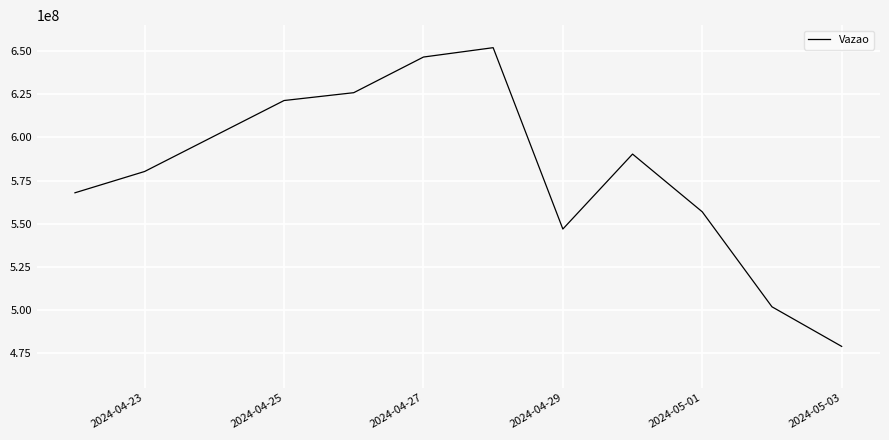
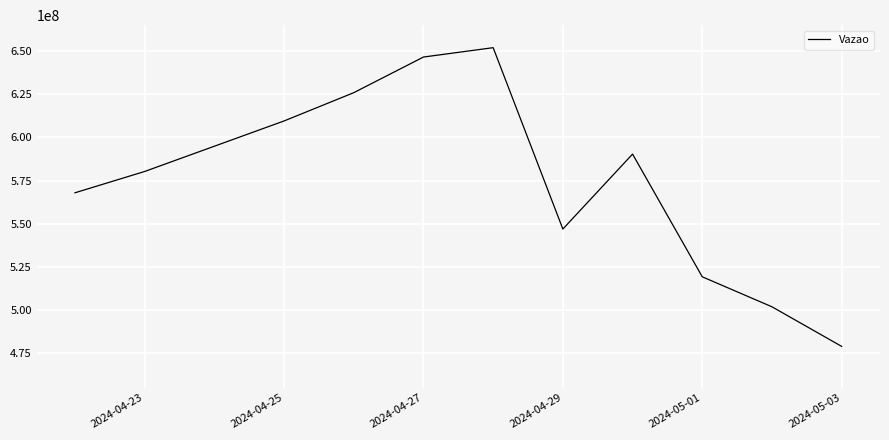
2024-04-25: 621000000 -> 609000000
2024-05-01: 557000000 -> 519000000
